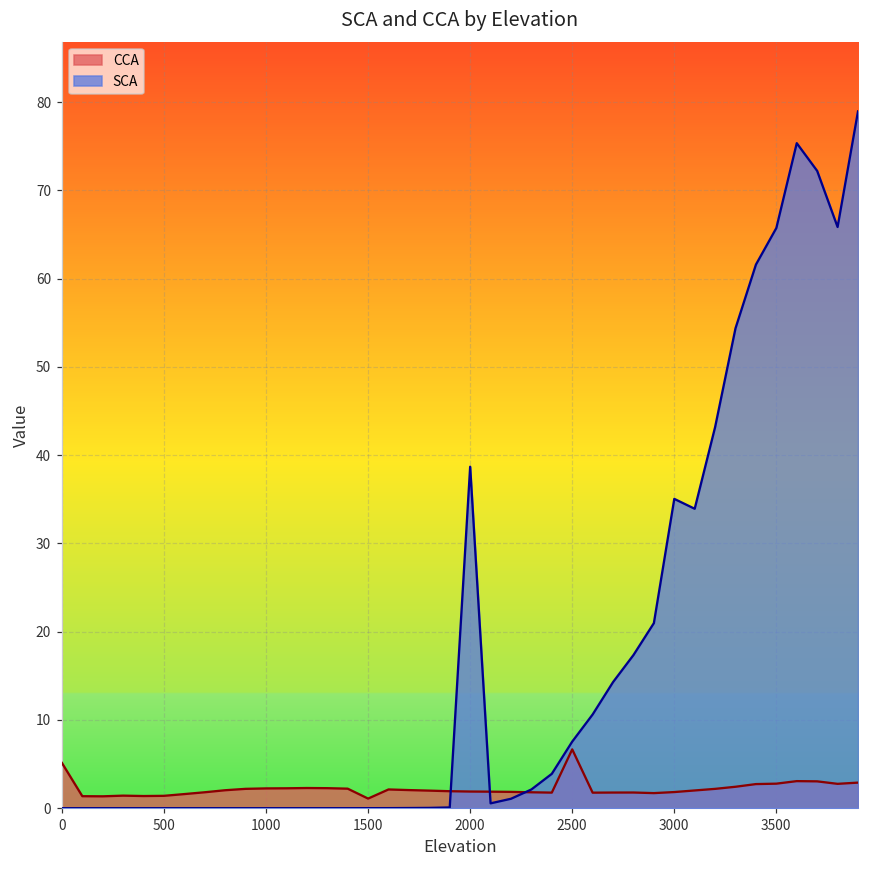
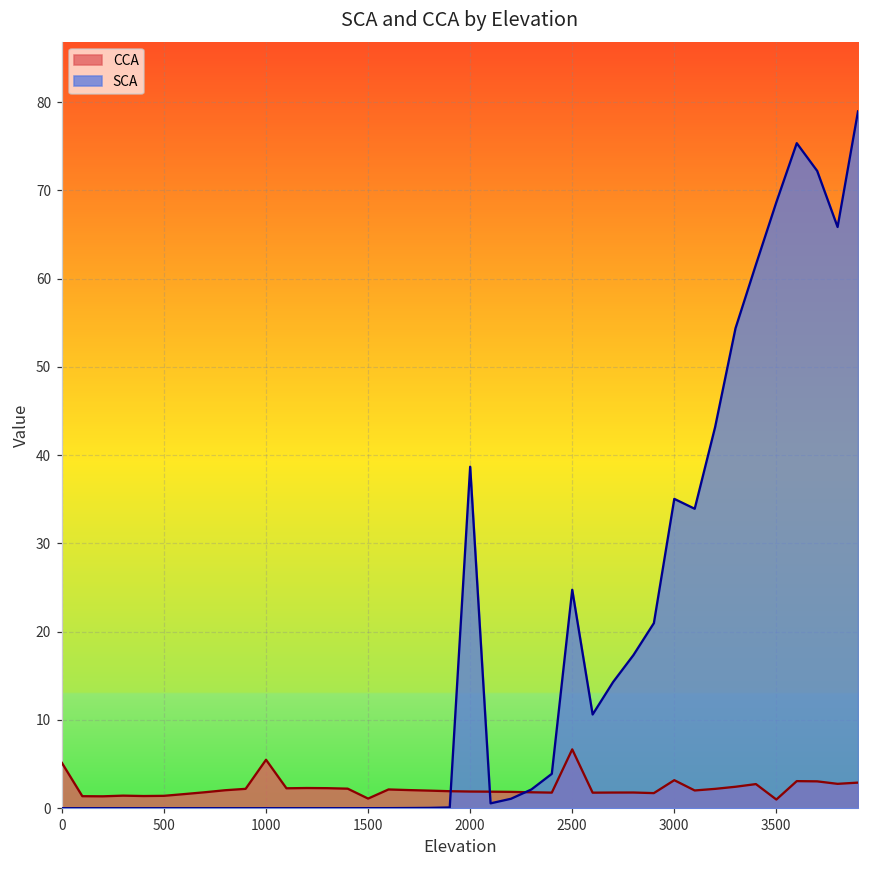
CCA, 1000: 2 -> 5
SCA, 2500: 8 -> 25
CCA, 3000: 2 -> 3
CCA, 3500: 3 -> 1
SCA, 3500: 66 -> 69
